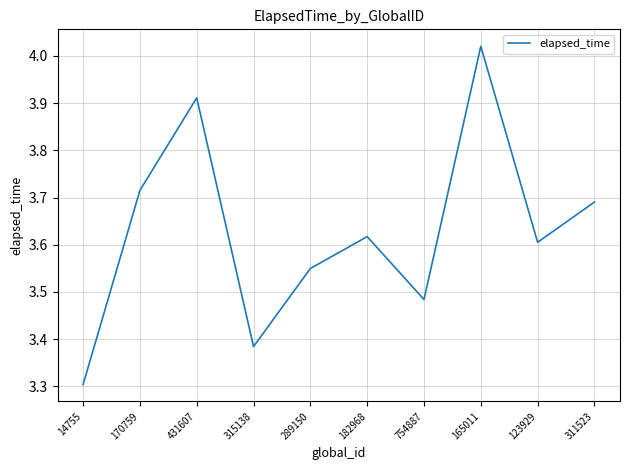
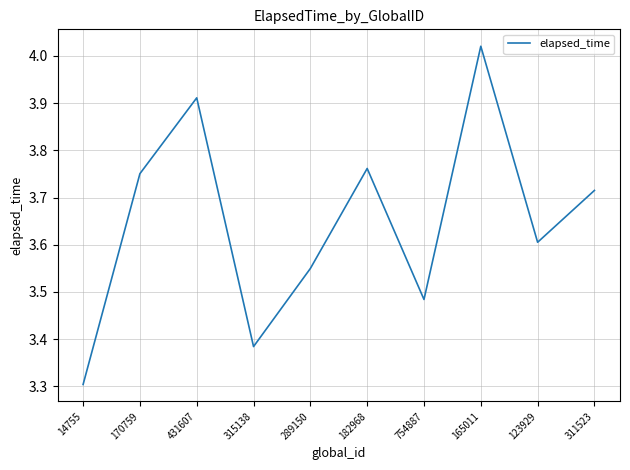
170759: 3.72 -> 3.75
182968: 3.62 -> 3.76
311523: 3.69 -> 3.72
